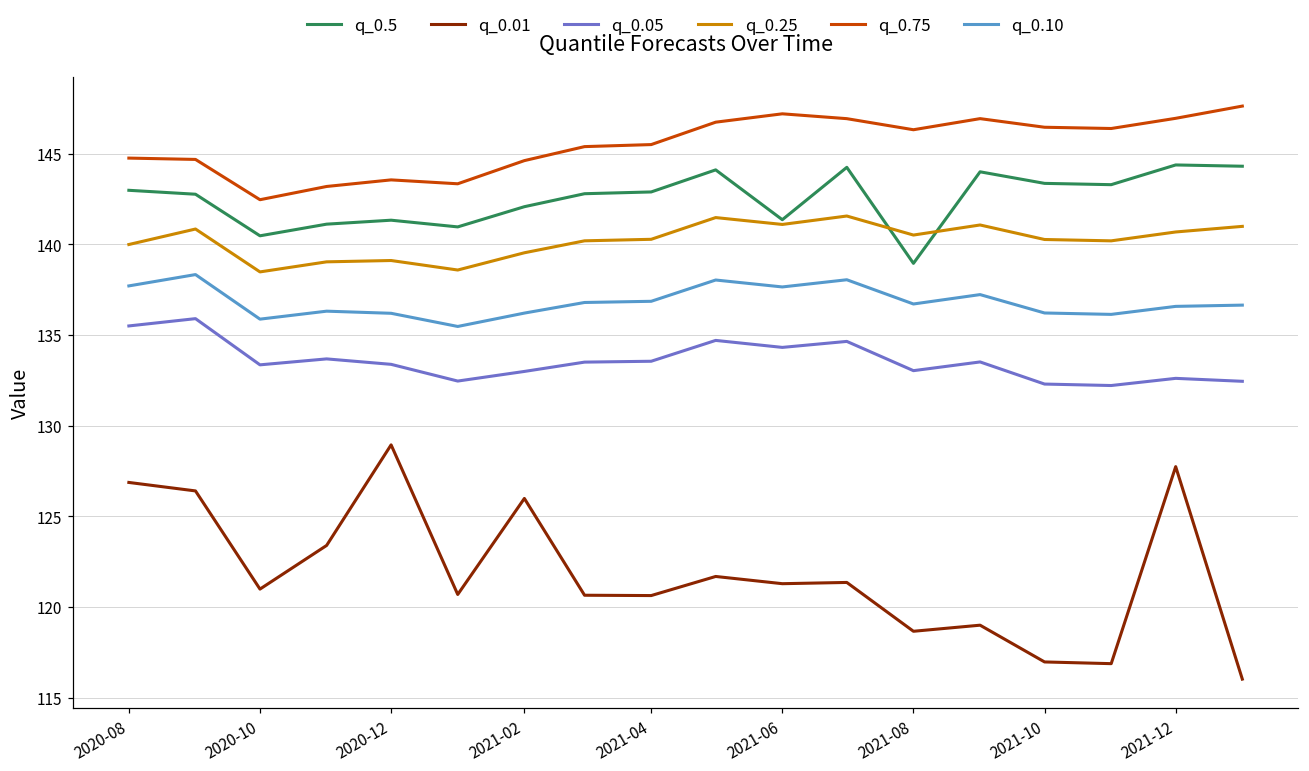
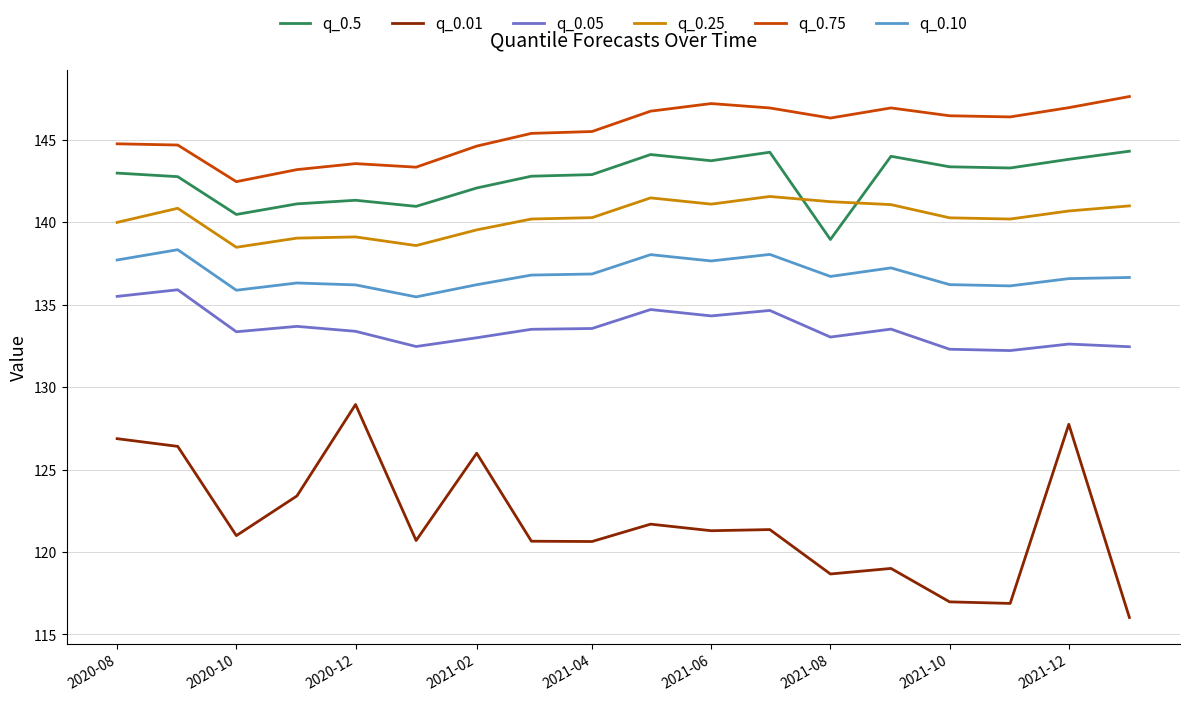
q_0.5, 2021-06: 141.4 -> 143.7
q_0.25, 2021-08: 140.5 -> 141.2
q_0.5, 2021-12: 144.4 -> 143.8
